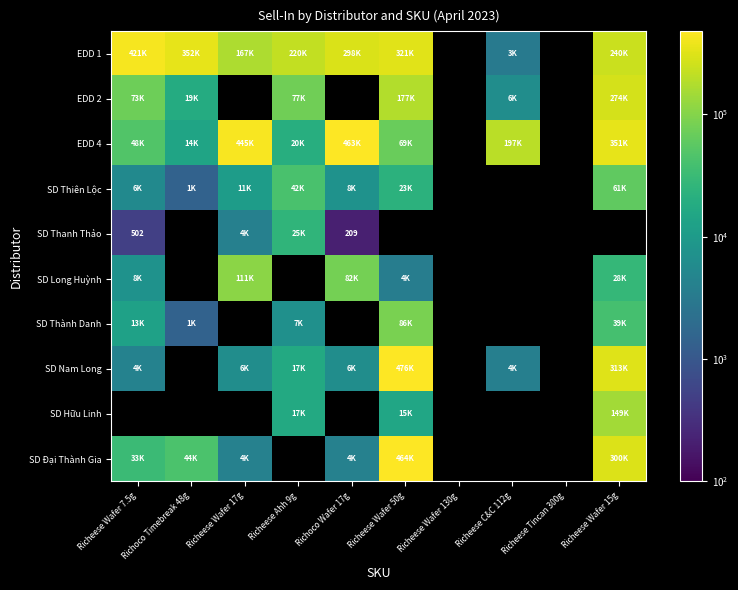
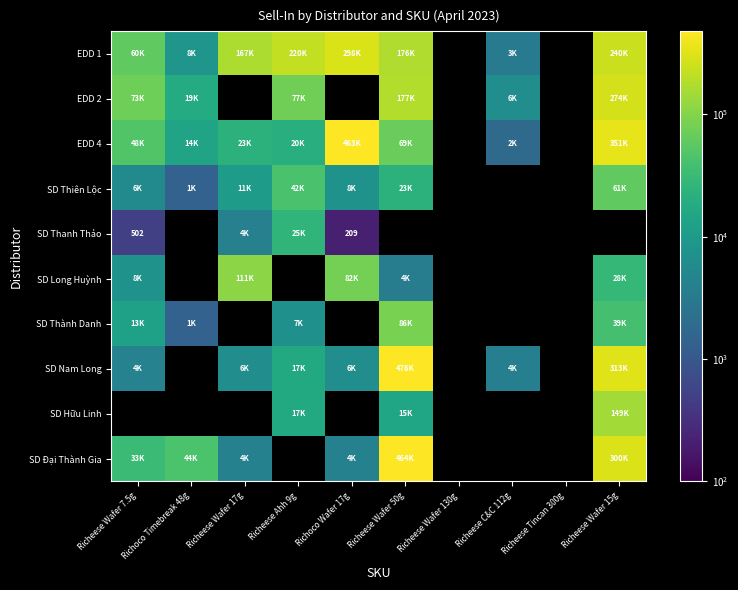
EDD 1, Richeese Wafer 7.5g: 421K -> 60K
EDD 1, Richoco Timebreak 48g: 352K -> 8K
EDD 1, Richeese Wafer 50g: 321K -> 176K
EDD 4, Richeese Wafer 17g: 445K -> 23K
EDD 4, Richeese C&C 112g: 197K -> 2K
